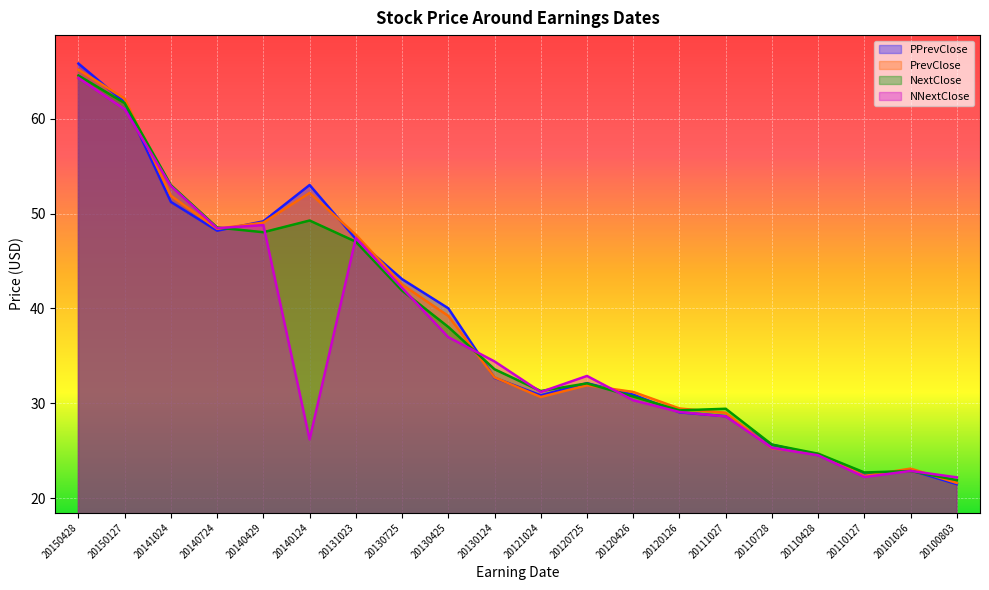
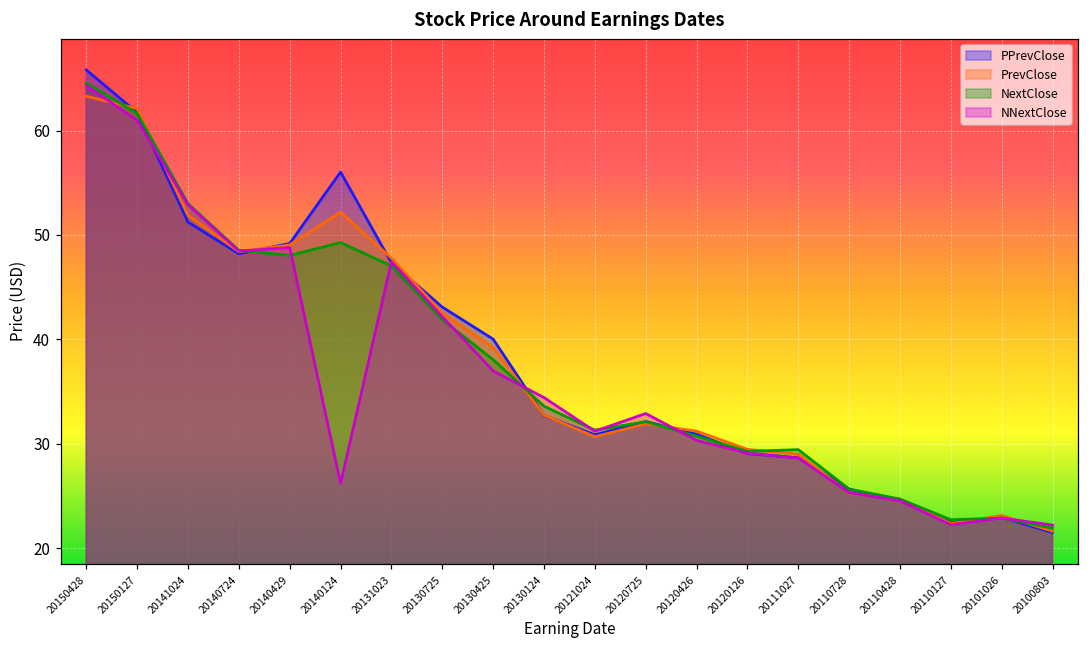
PrevClose, 20150428: 65 -> 63
PPrevClose, 20140124: 53 -> 56
